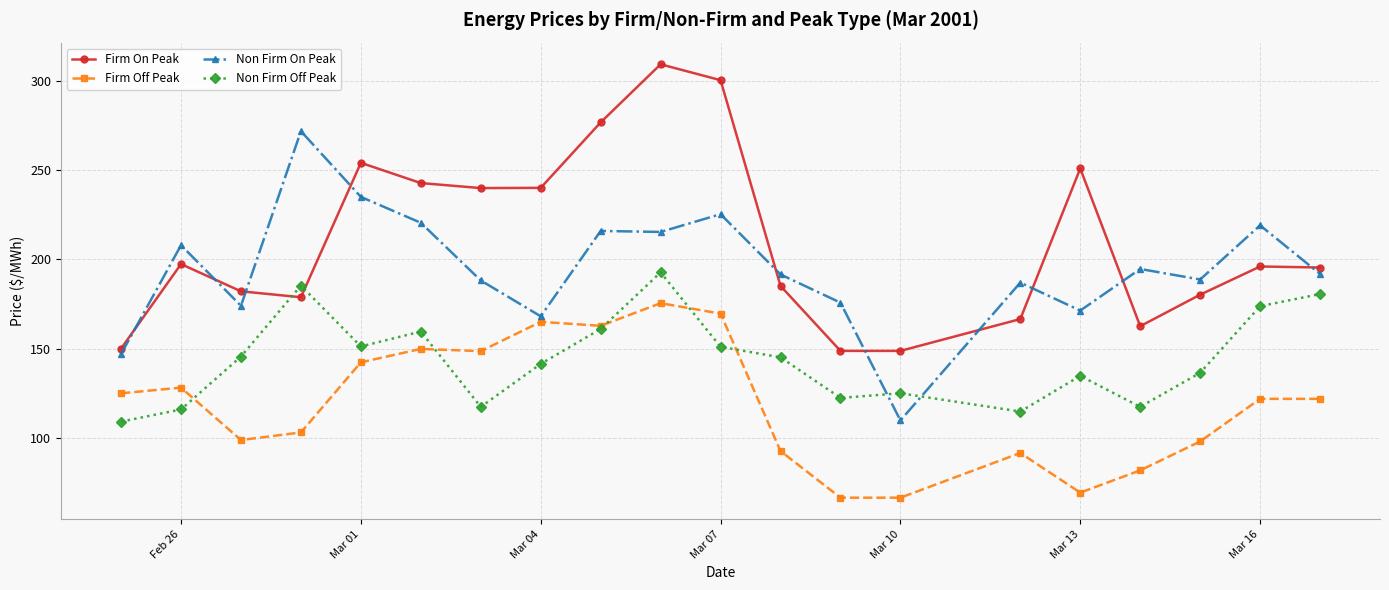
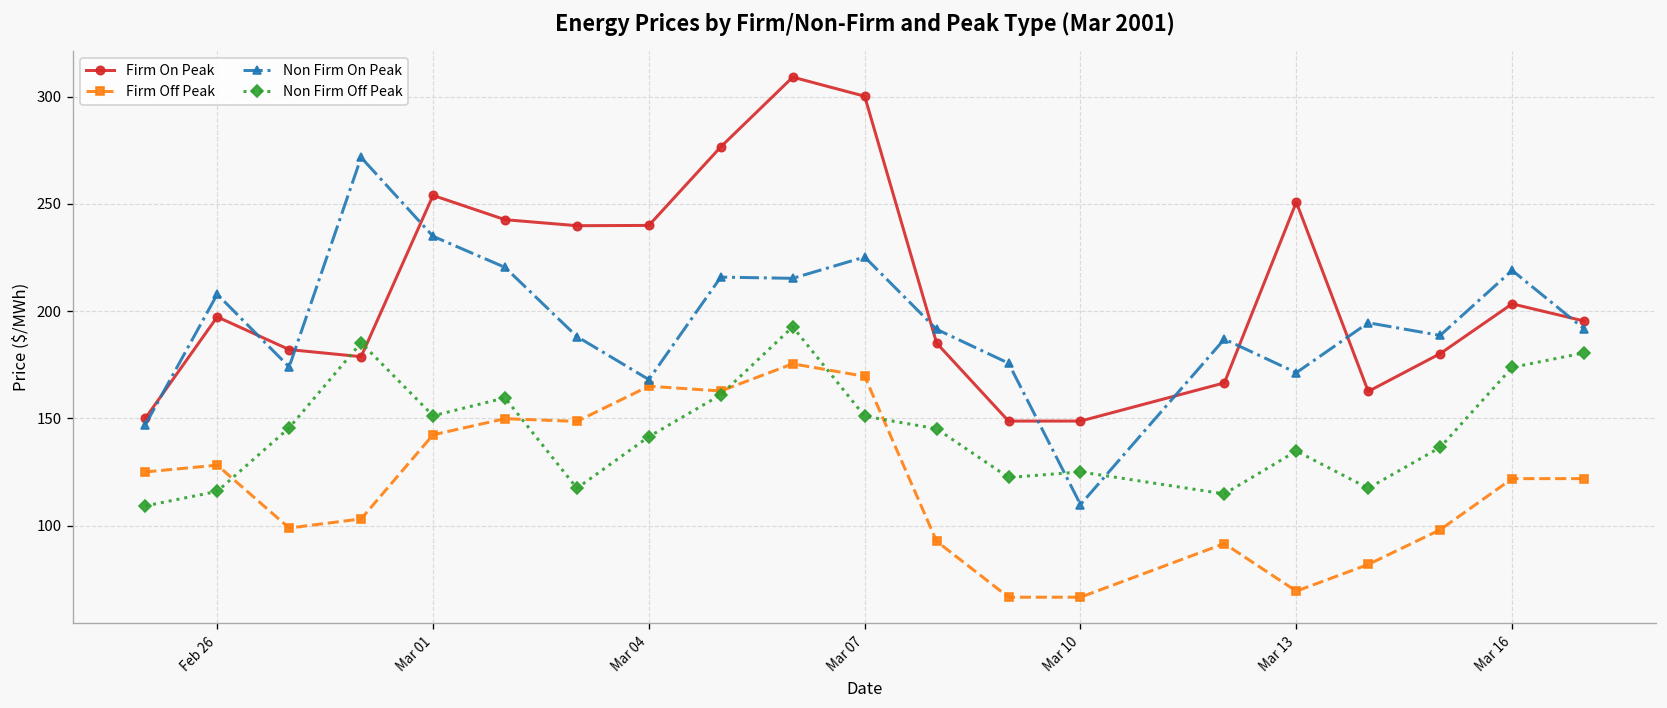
Firm On Peak, Mar 16: 196 -> 203
